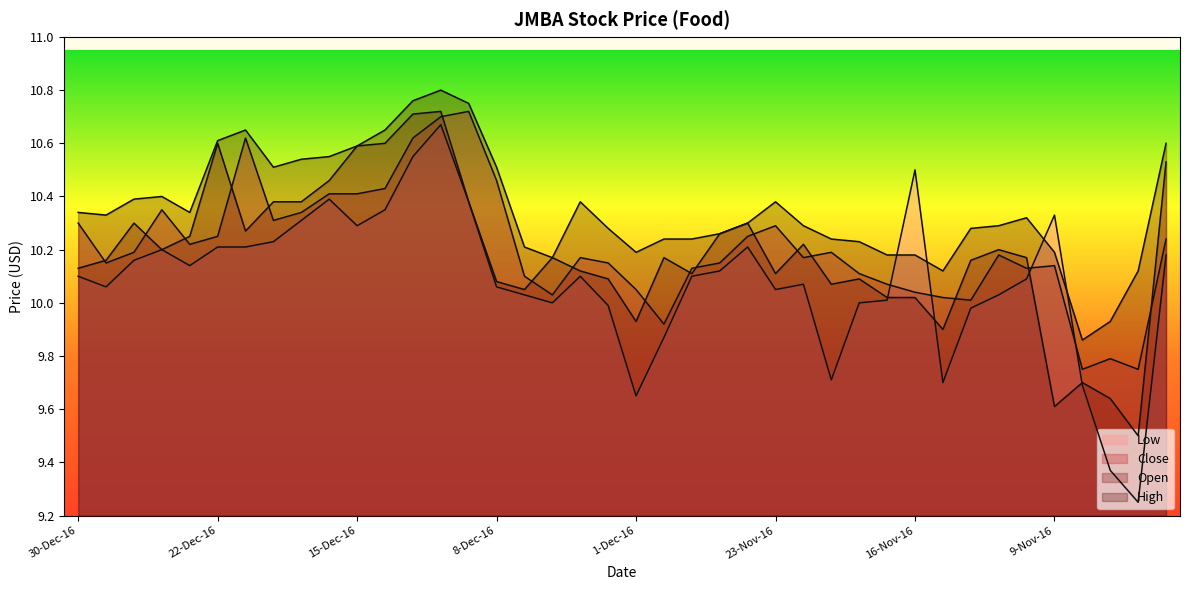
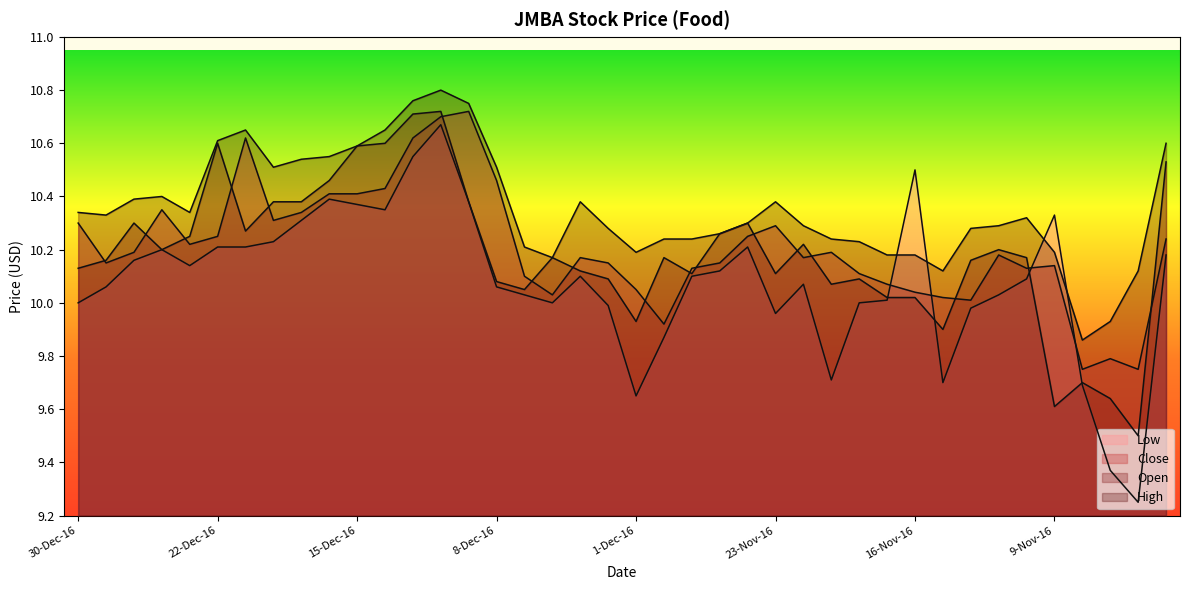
Low, 30-Dec-16: 10.1 -> 10.0
Low, 15-Dec-16: 10.29 -> 10.37
Low, 23-Nov-16: 10.05 -> 9.96
